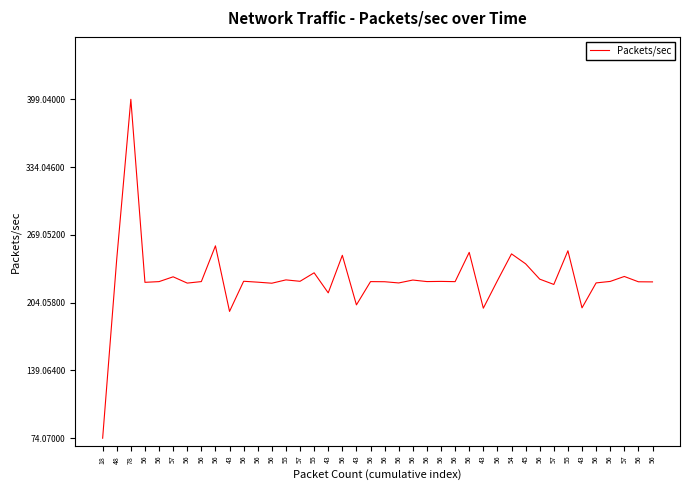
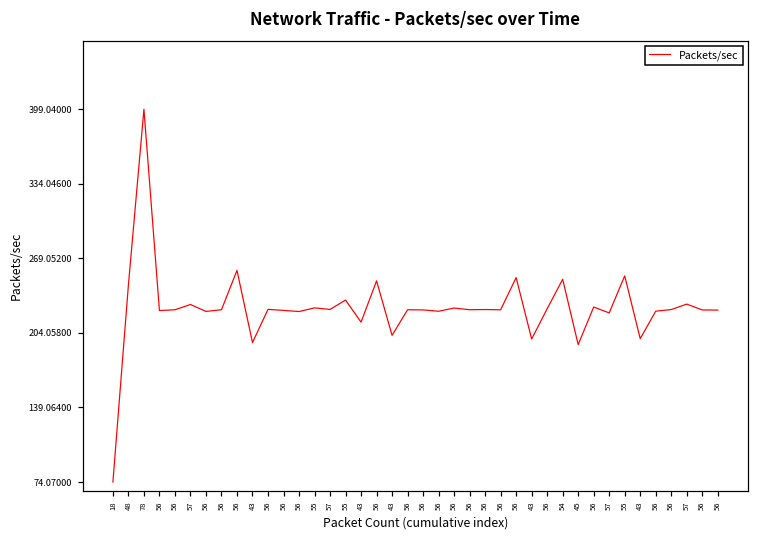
45: 241 -> 194
